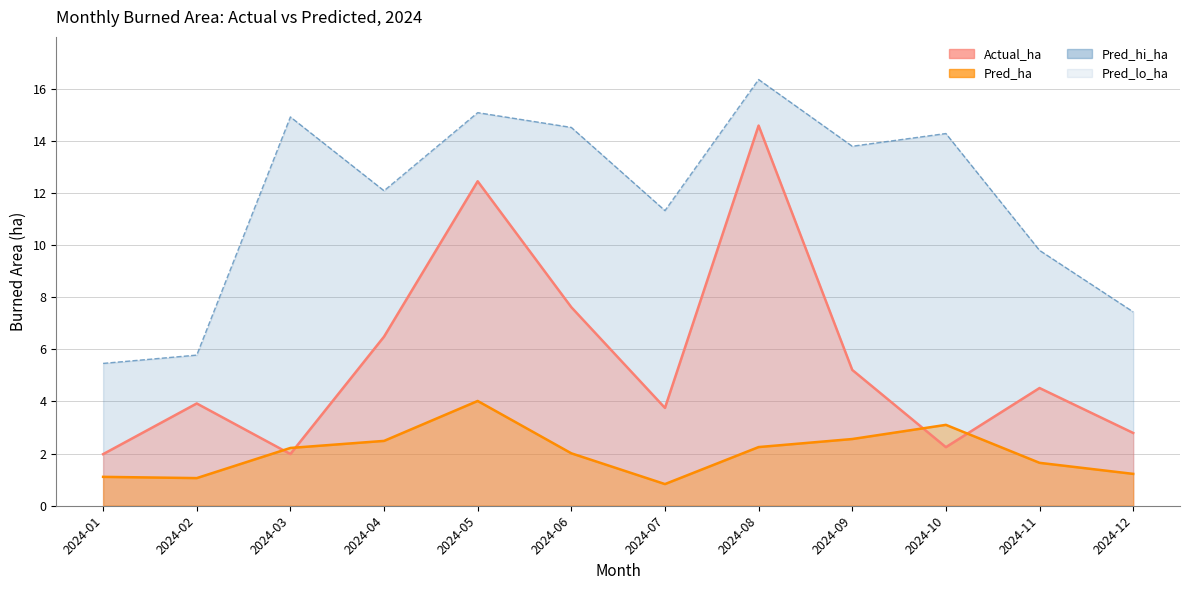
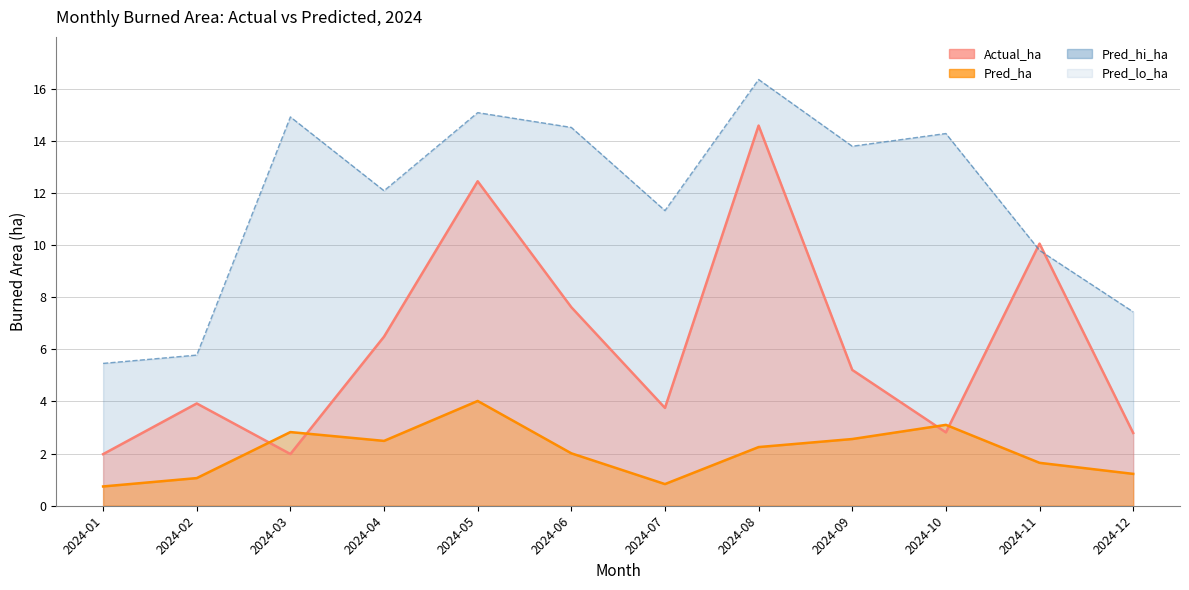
Pred_ha, 2024-01: 1.1 -> 0.7
Pred_ha, 2024-03: 2.2 -> 2.8
Actual_ha, 2024-10: 2.2 -> 2.8
Actual_ha, 2024-11: 4.5 -> 10.1
